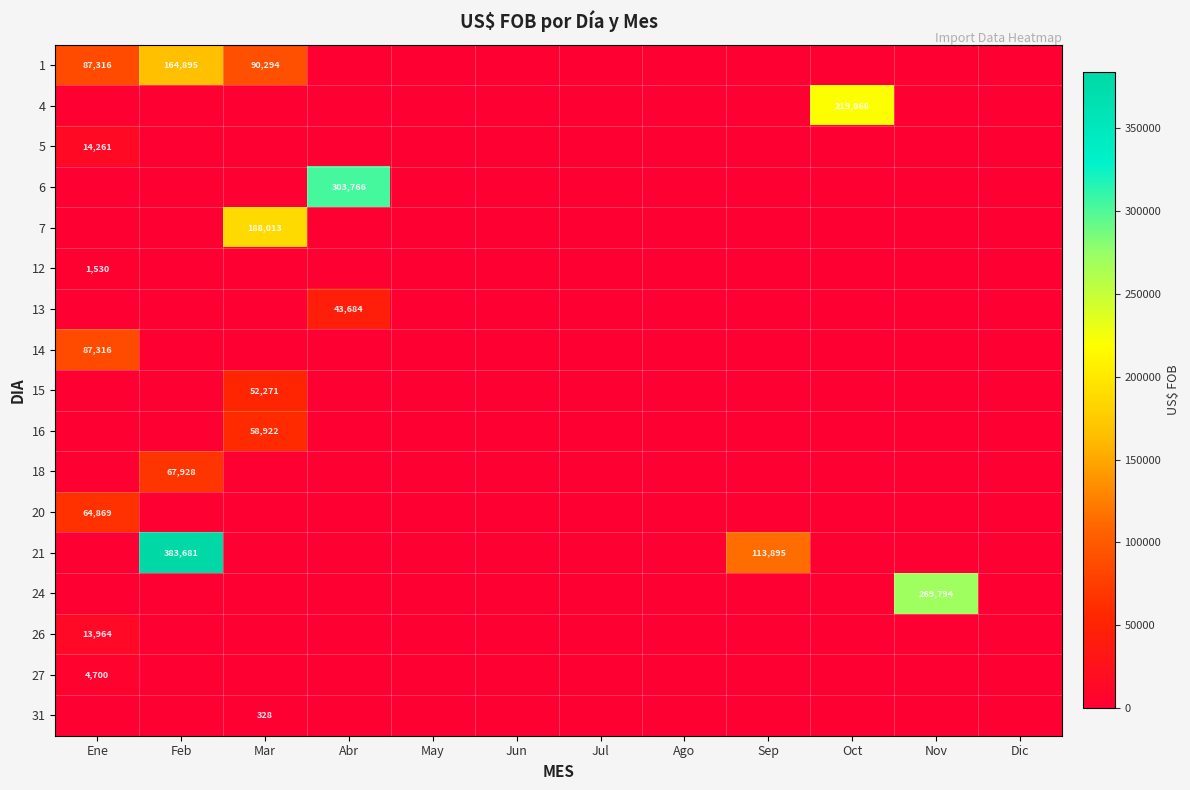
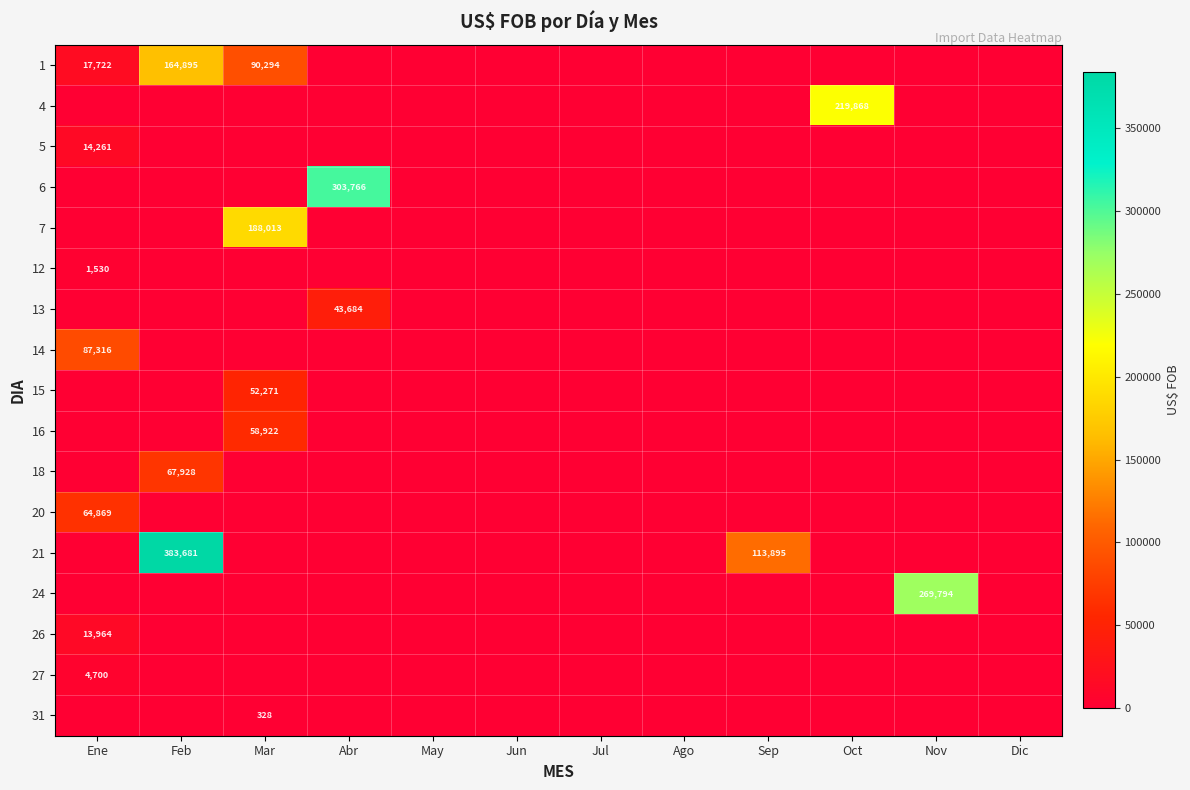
1, Ene: 87,316 -> 17,722
